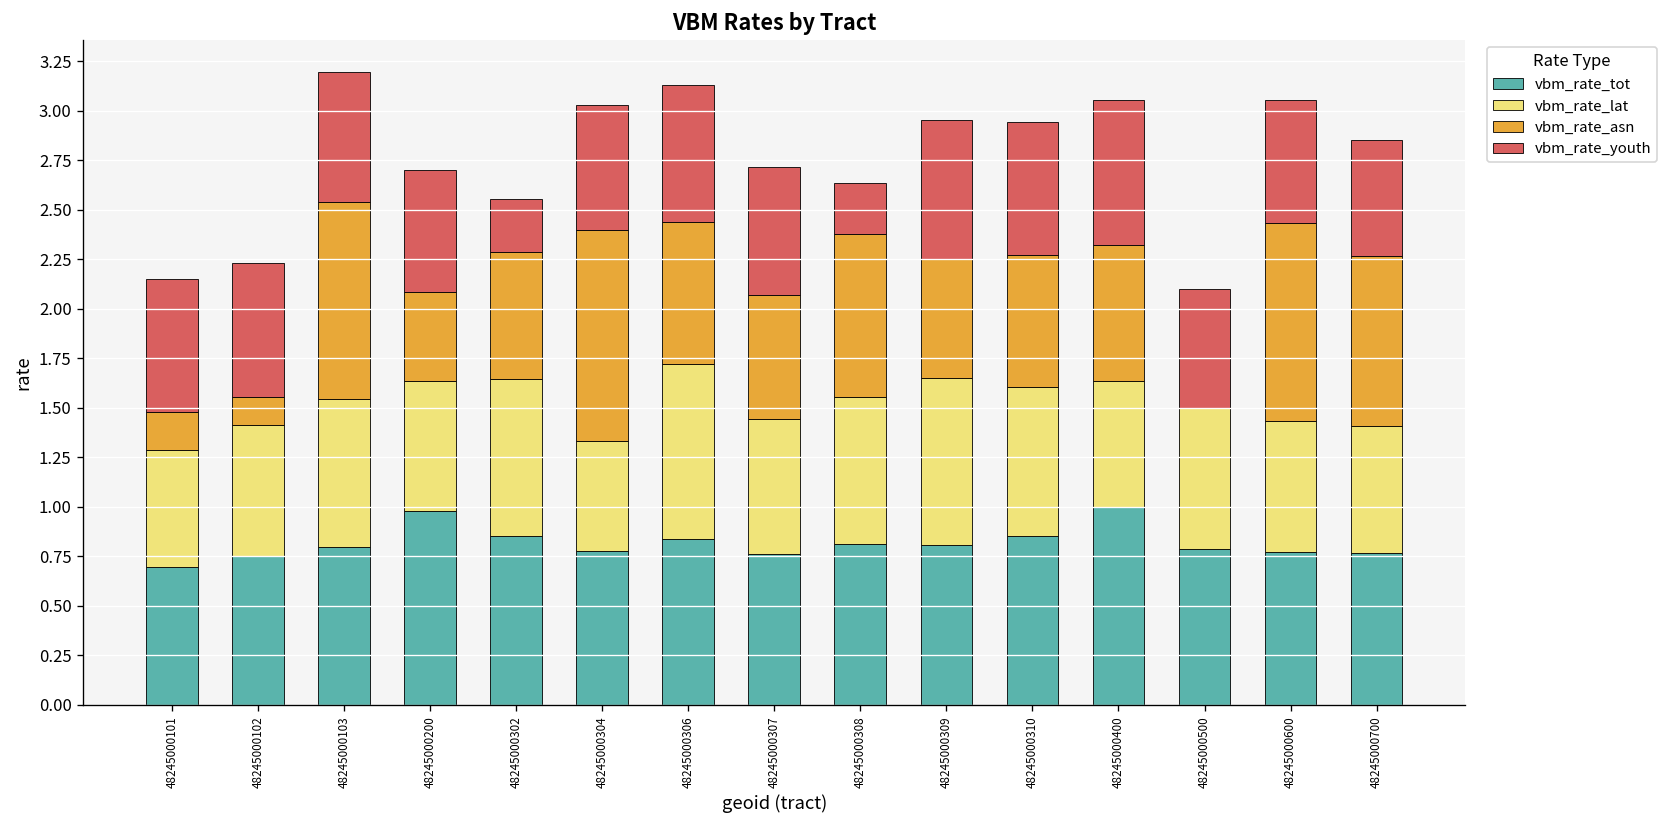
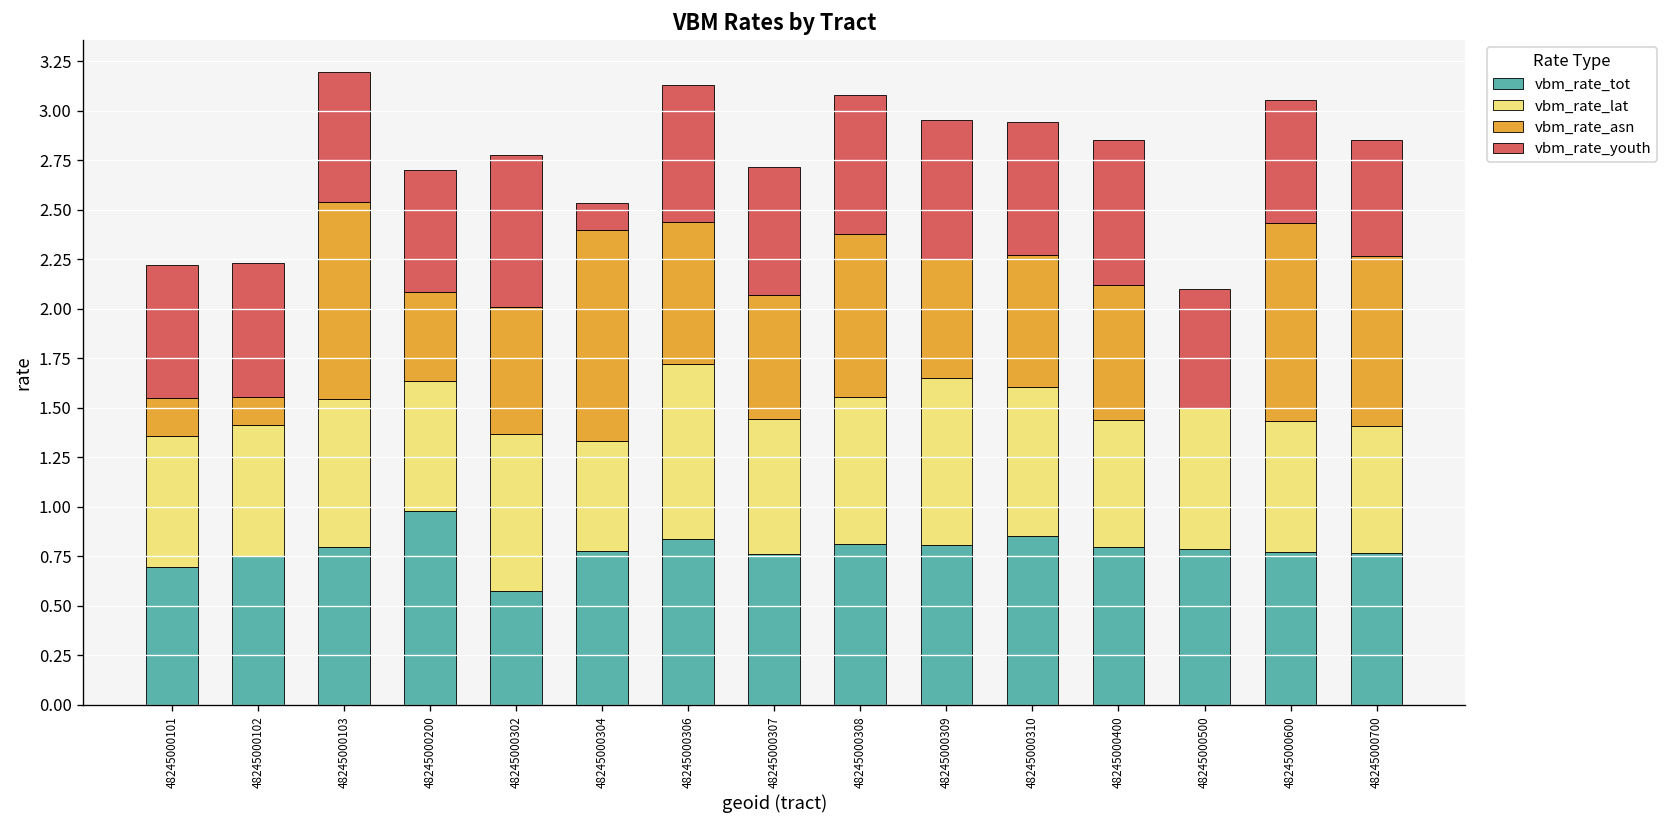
vbm_rate_lat, 48245000101: 0.59 -> 0.66
vbm_rate_tot, 48245000302: 0.85 -> 0.58
vbm_rate_youth, 48245000302: 0.27 -> 0.77
vbm_rate_youth, 48245000304: 0.63 -> 0.14
vbm_rate_youth, 48245000308: 0.26 -> 0.70
vbm_rate_tot, 48245000400: 1.00 -> 0.80
